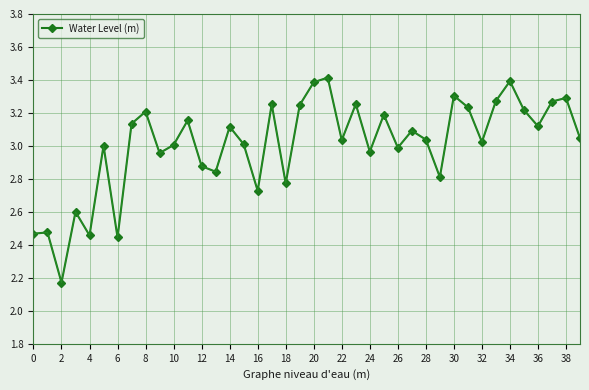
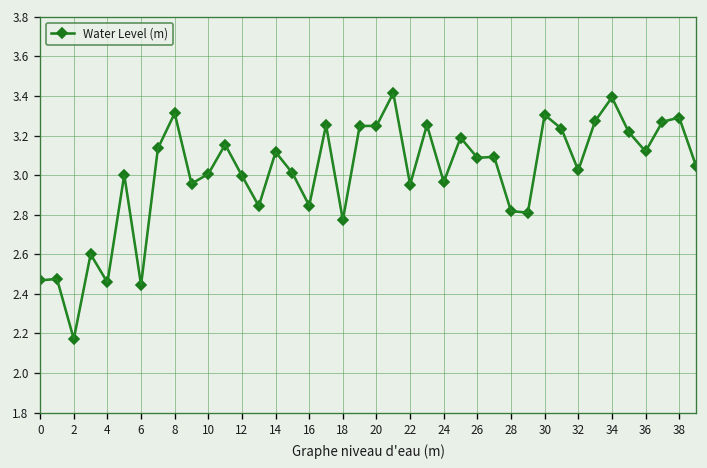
8: 3.21 -> 3.31
12: 2.88 -> 3.00
16: 2.73 -> 2.85
20: 3.39 -> 3.25
22: 3.03 -> 2.95
26: 2.99 -> 3.09
28: 3.04 -> 2.82
